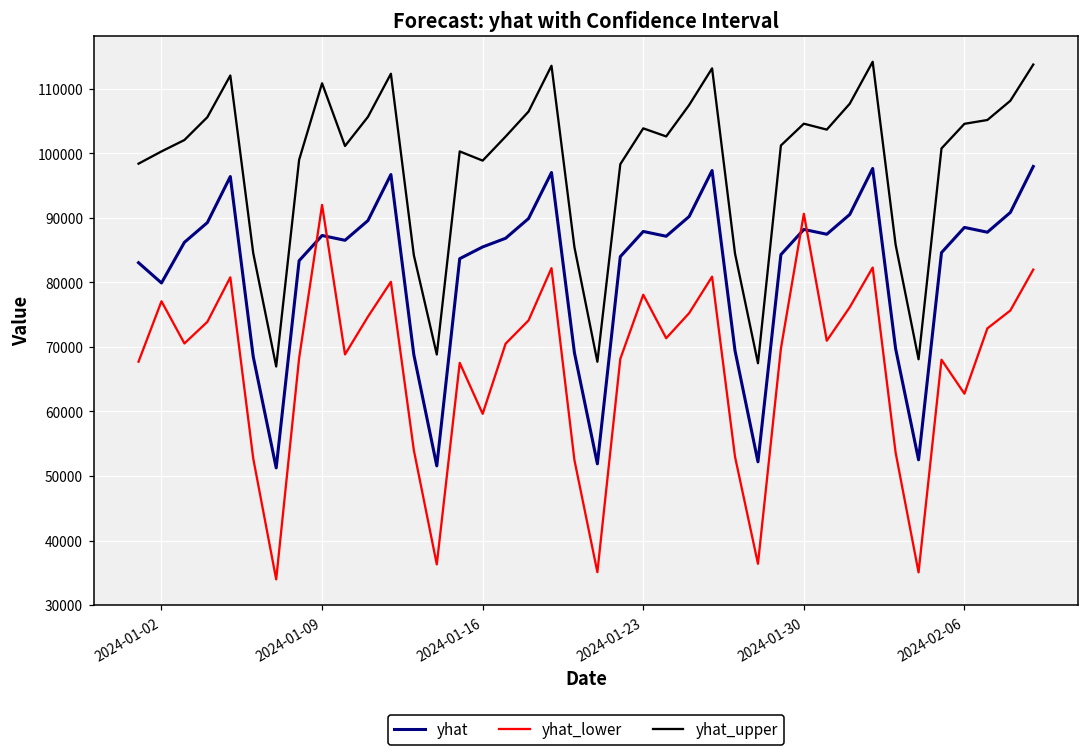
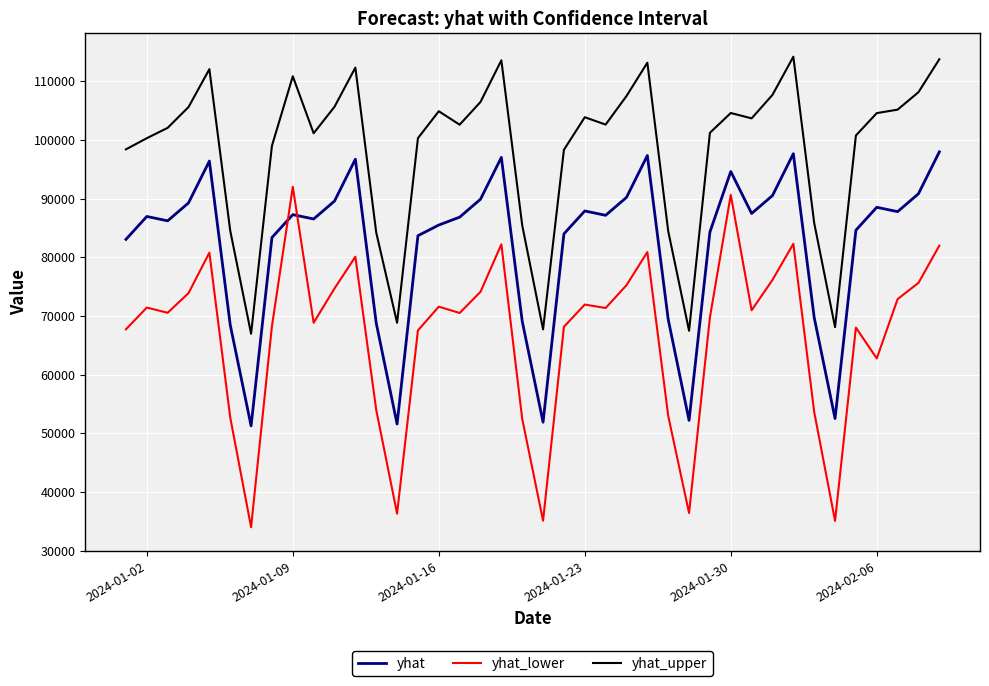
yhat, 2024-01-02: 80000 -> 87000
yhat_lower, 2024-01-02: 77000 -> 71000
yhat_lower, 2024-01-16: 60000 -> 72000
yhat_upper, 2024-01-16: 99000 -> 105000
yhat_lower, 2024-01-23: 78000 -> 72000
yhat, 2024-01-30: 88000 -> 95000
